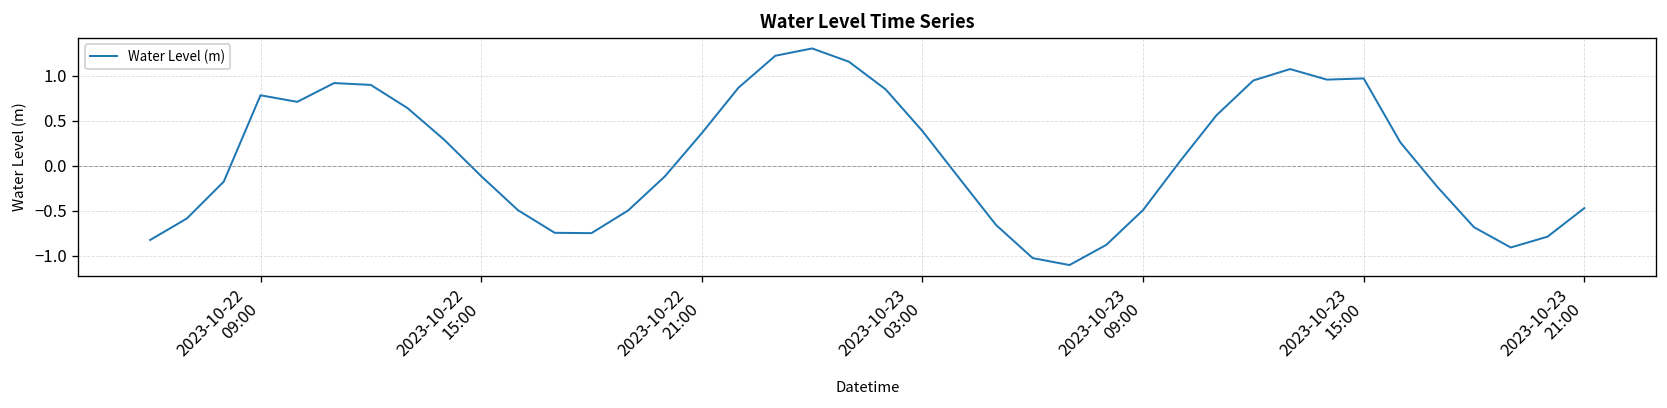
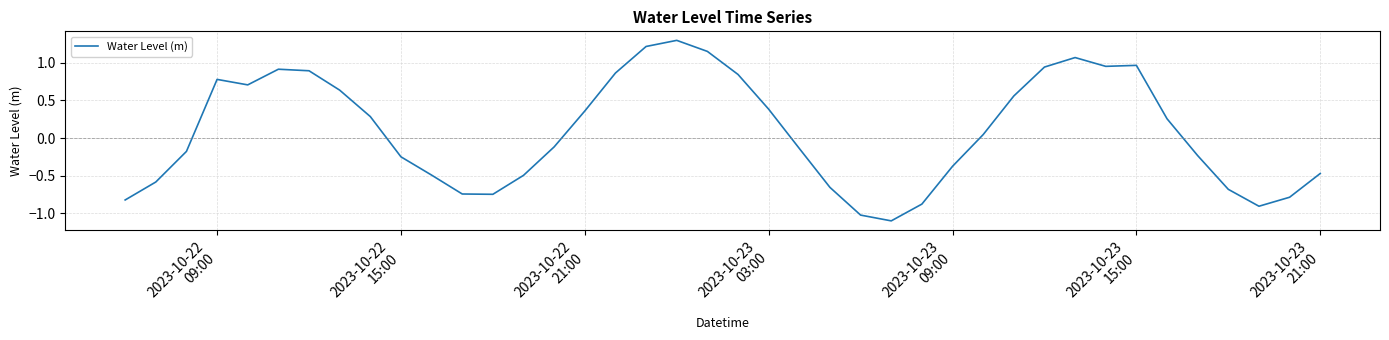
2023-10-22 15:00: -0.1 -> -0.3
2023-10-23 09:00: -0.5 -> -0.4
